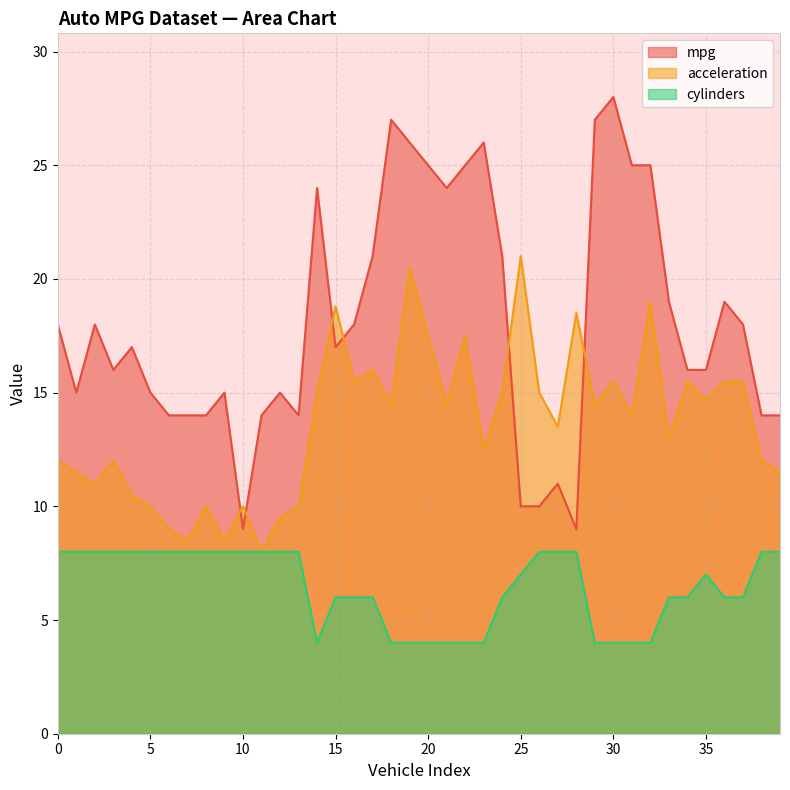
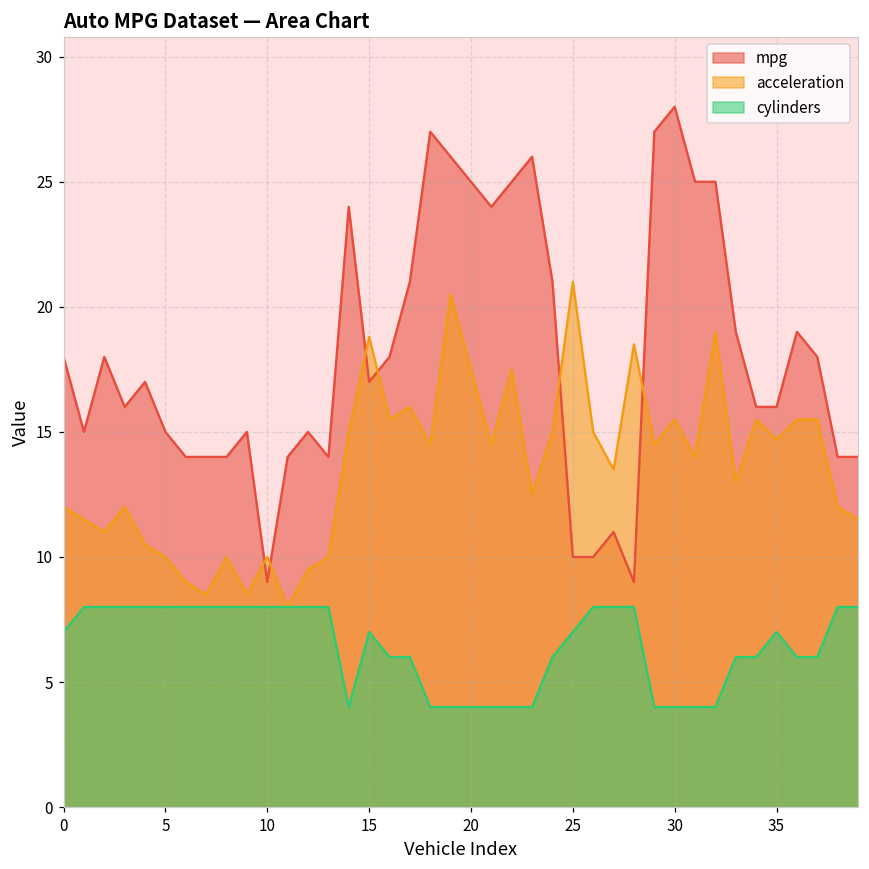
cylinders, 0: 8 -> 7
cylinders, 15: 6 -> 7
